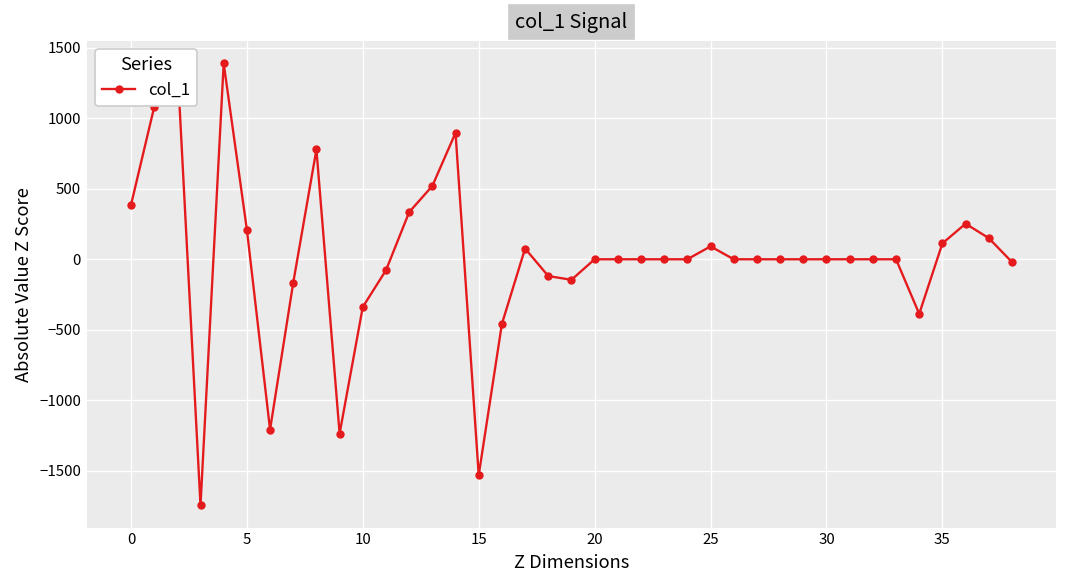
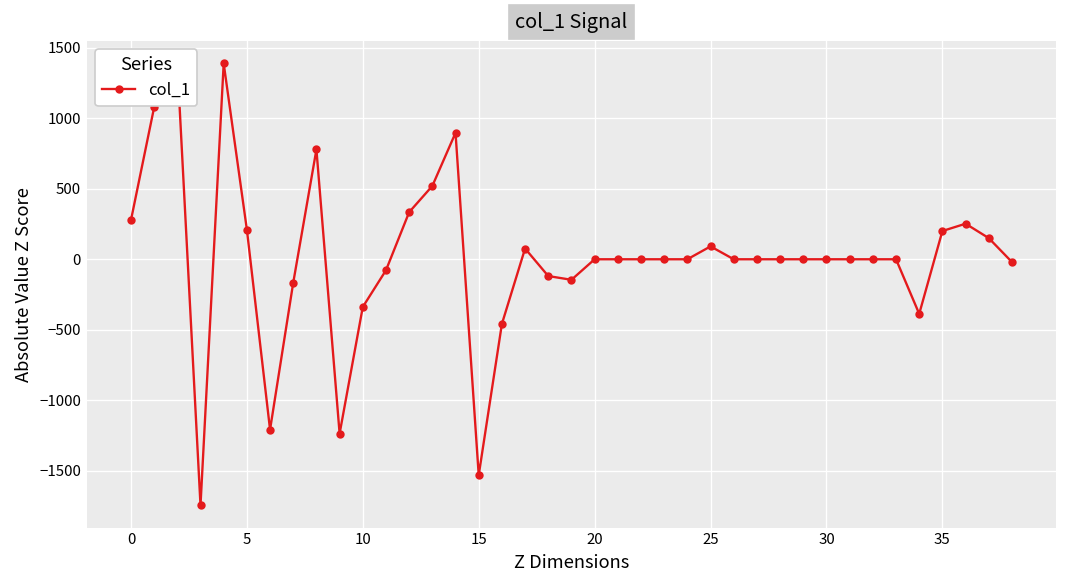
0: 380 -> 280
35: 110 -> 200
